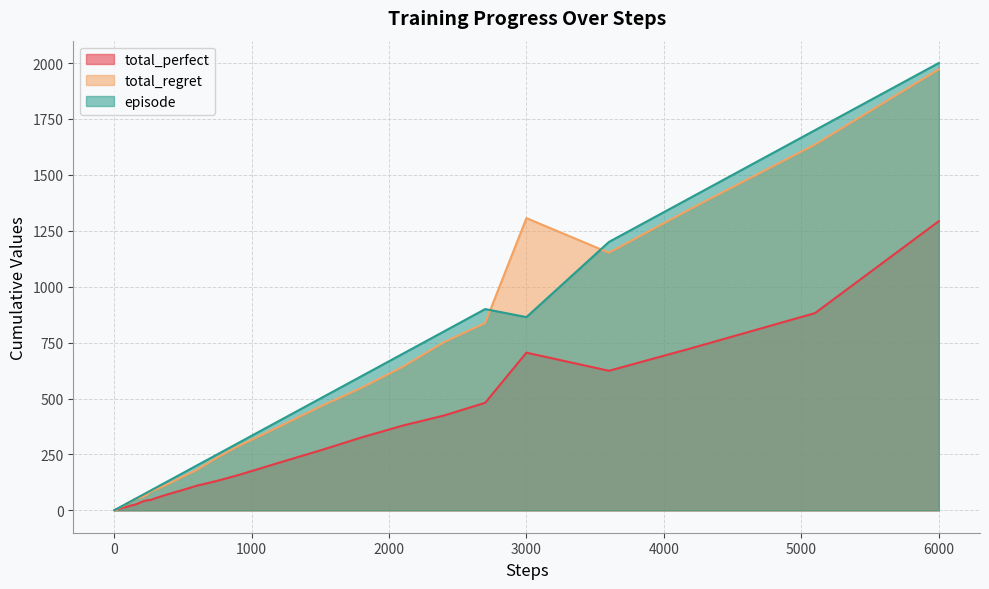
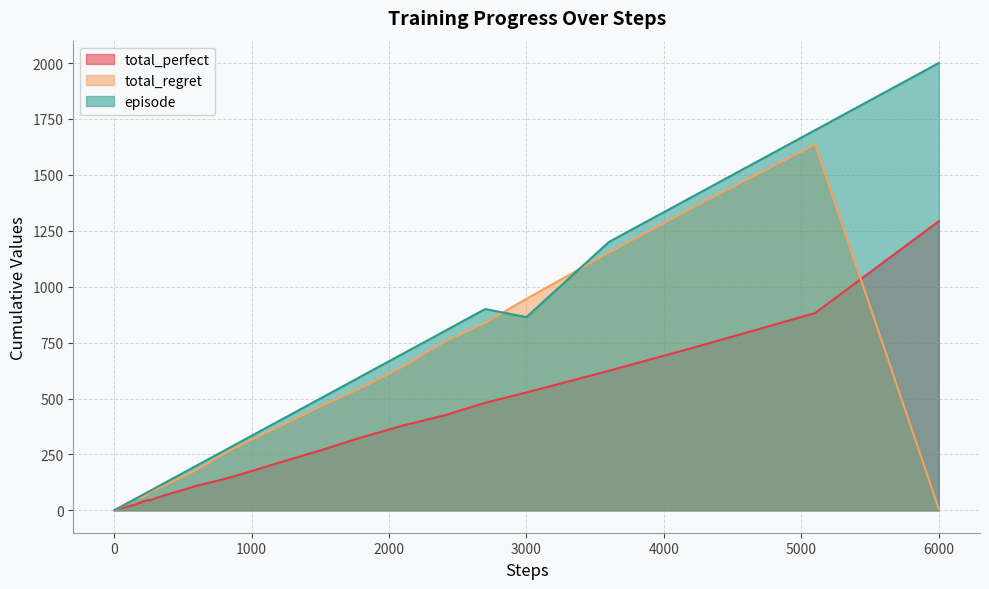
total_perfect, 3000: 710 -> 530
total_regret, 3000: 1310 -> 950
total_regret, 6000: 1970 -> 10
